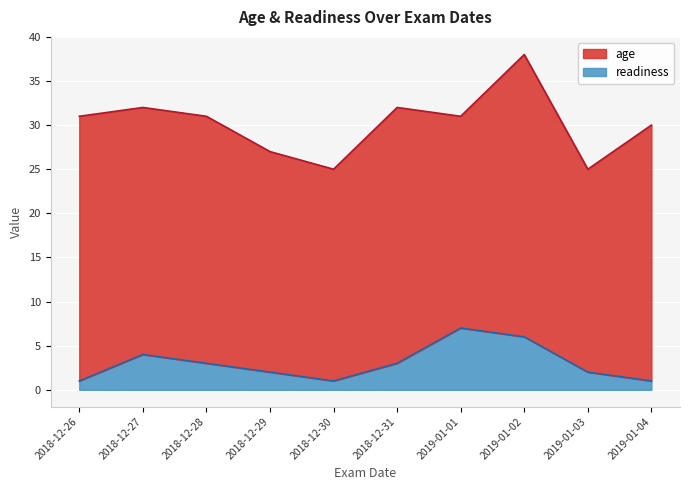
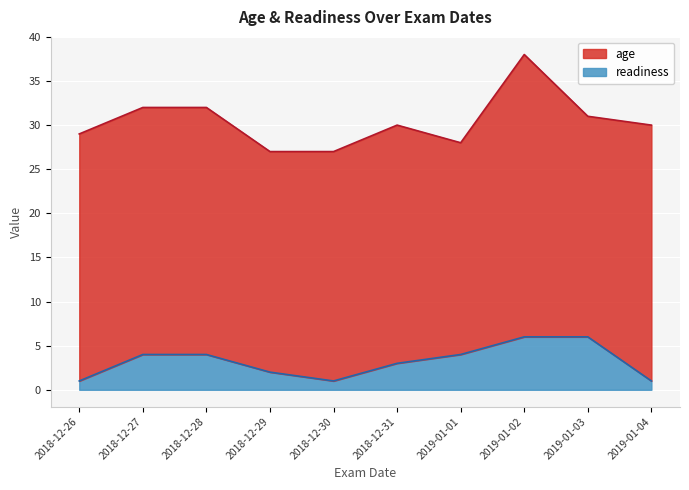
age, 2018-12-26: 30 -> 28
readiness, 2018-12-28: 3 -> 4
age, 2018-12-30: 24 -> 26
age, 2018-12-31: 29 -> 27
readiness, 2019-01-01: 7 -> 4
readiness, 2019-01-03: 2 -> 6
age, 2019-01-03: 23 -> 25
